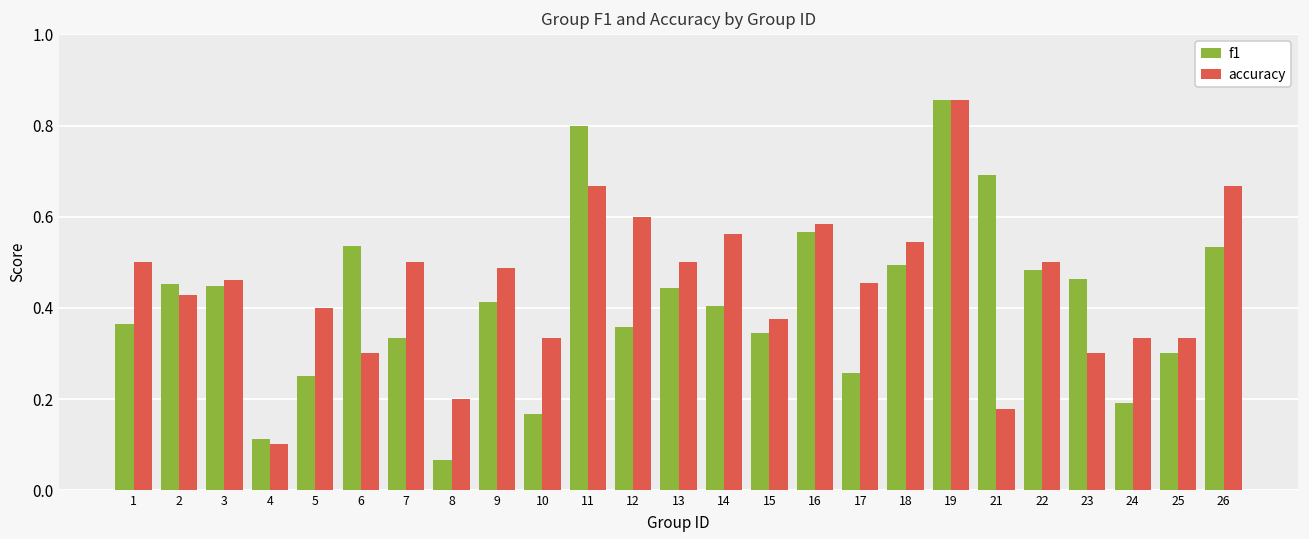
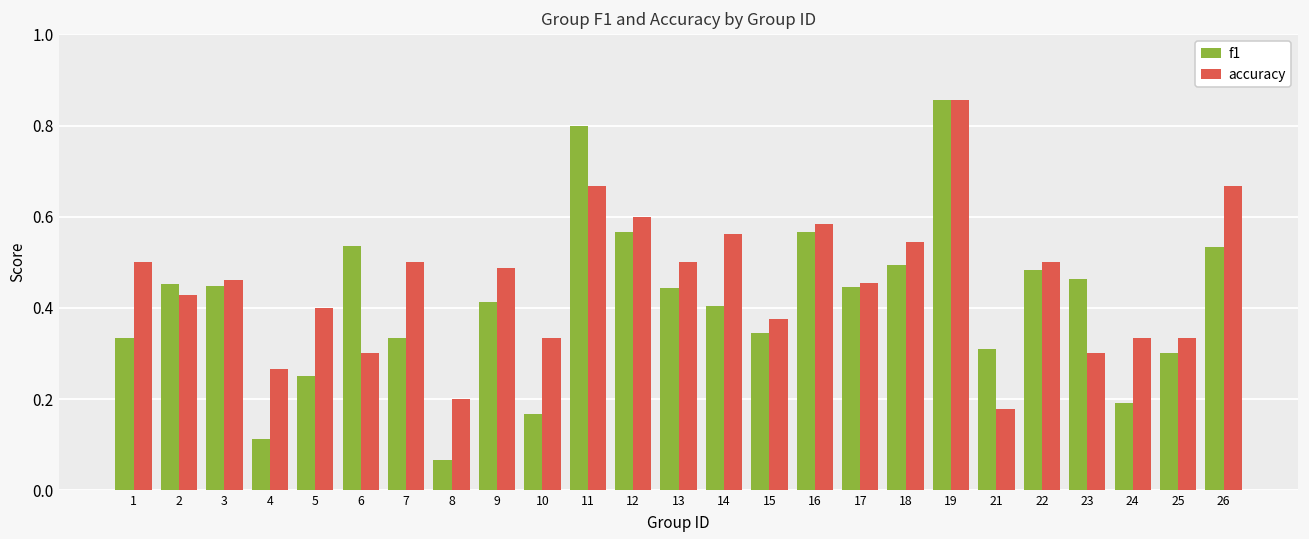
f1, 1: 0.36 -> 0.33
accuracy, 4: 0.10 -> 0.27
f1, 12: 0.36 -> 0.57
f1, 17: 0.26 -> 0.45
f1, 21: 0.69 -> 0.31
